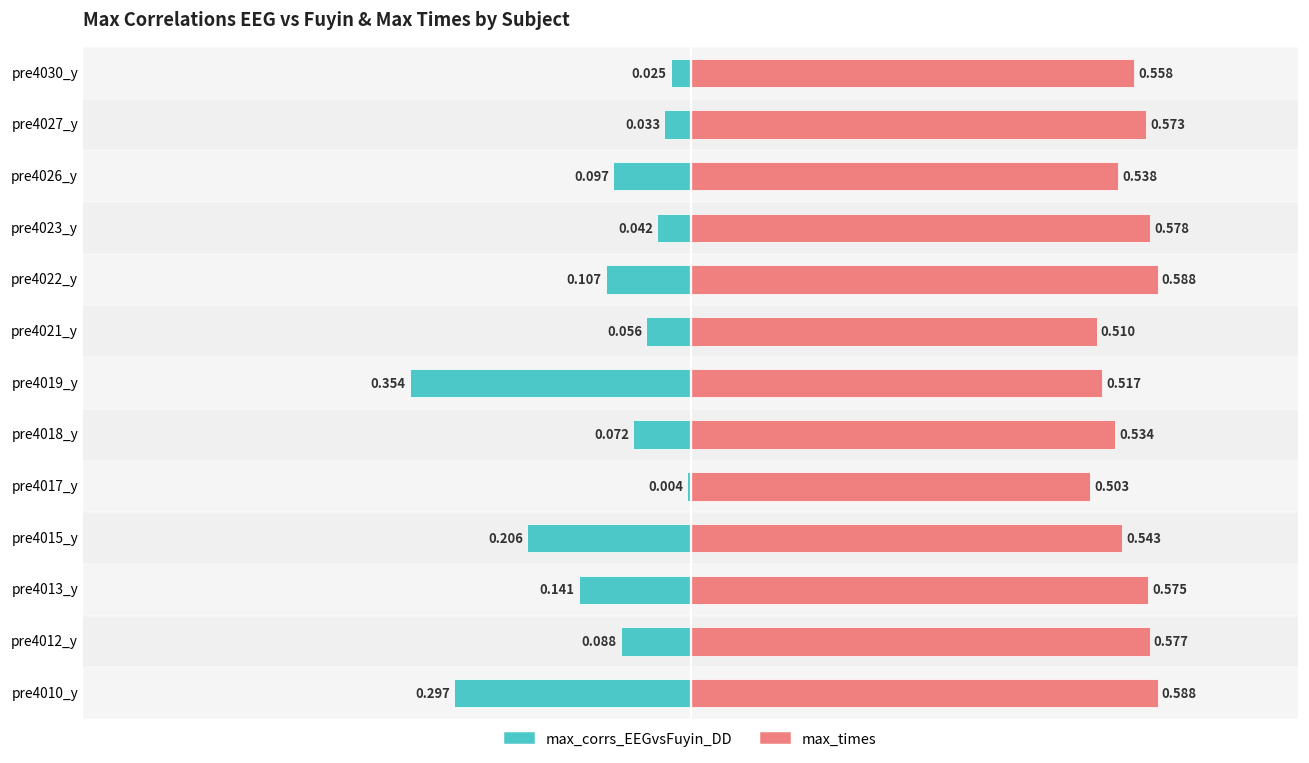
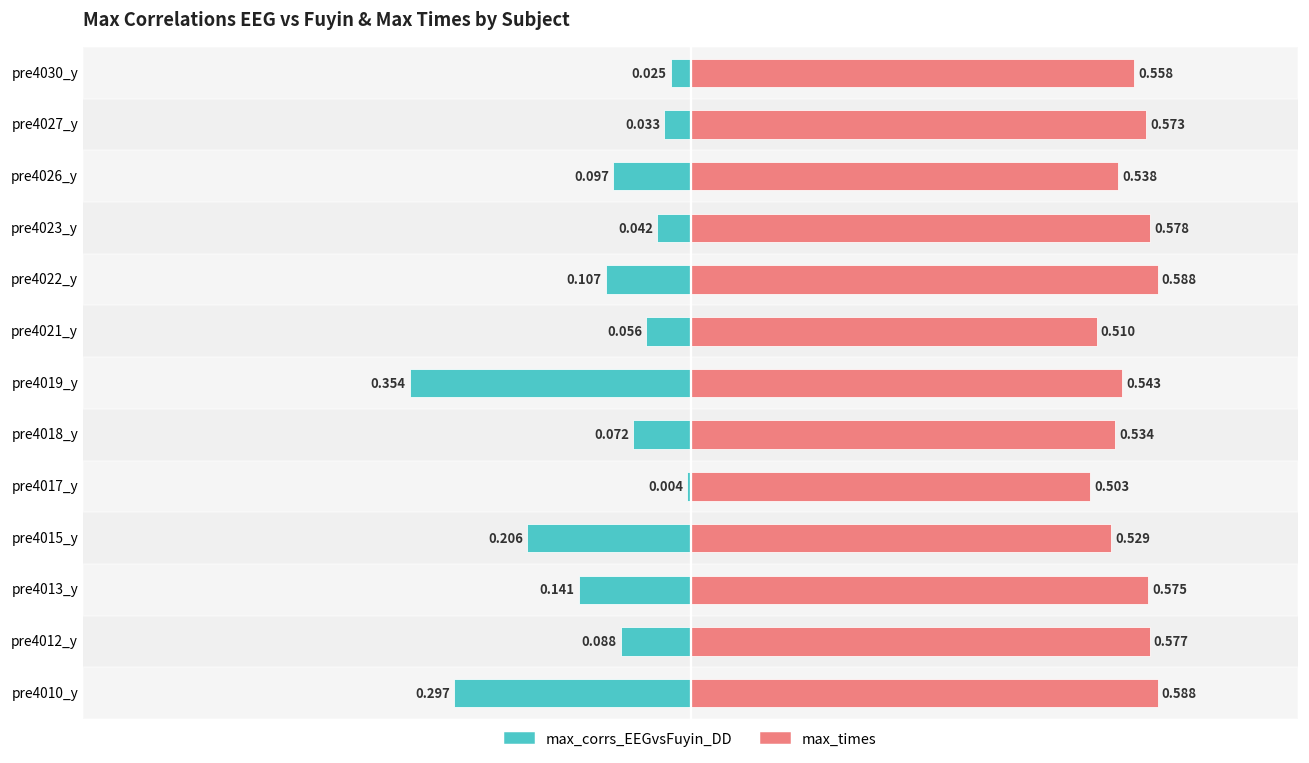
max_times, pre4019_y: 0.517 -> 0.543
max_times, pre4015_y: 0.543 -> 0.529
